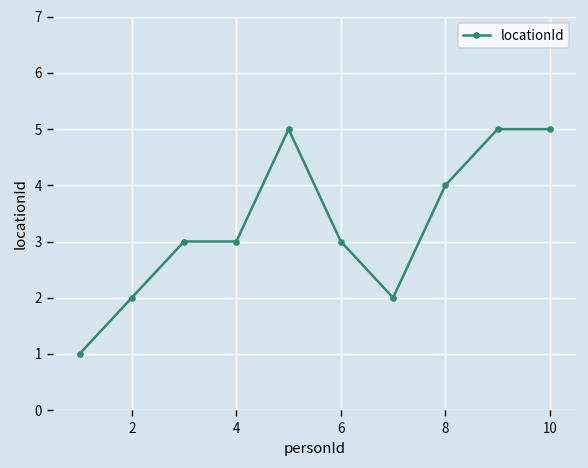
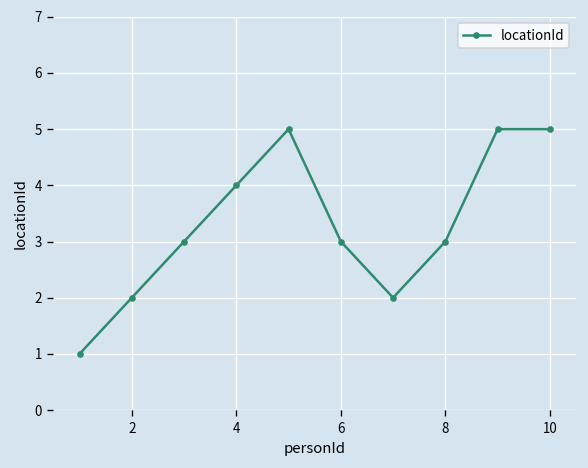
4: 3 -> 4
8: 4 -> 3
